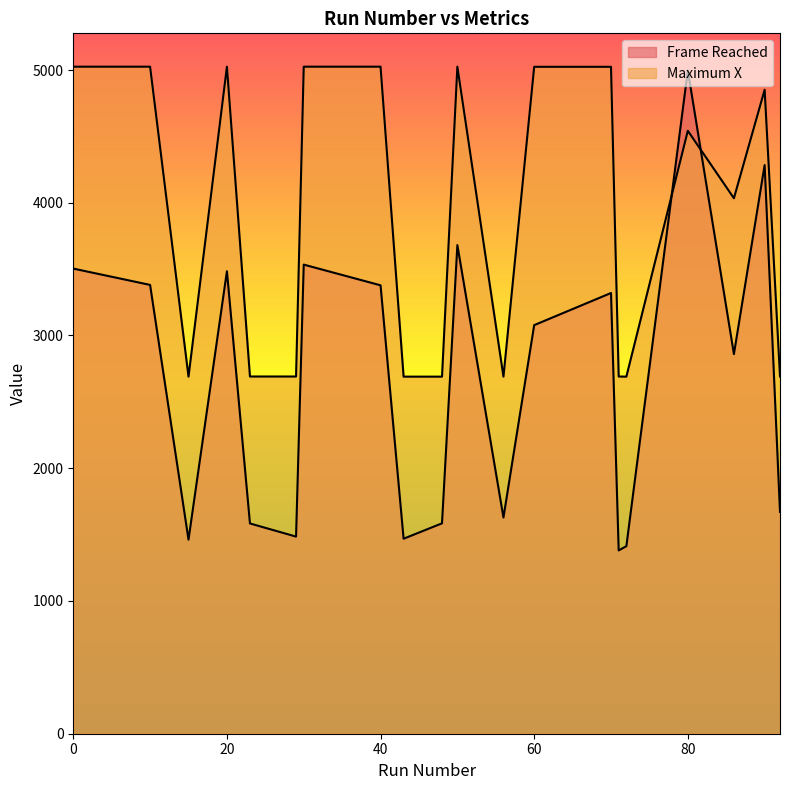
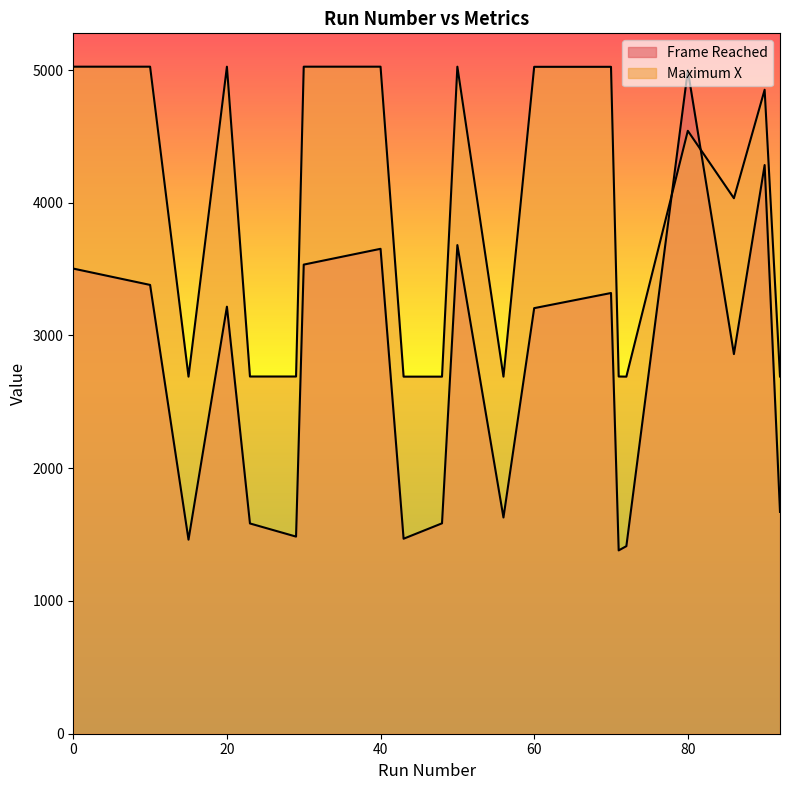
Frame Reached, 20: 3480 -> 3220
Frame Reached, 40: 3380 -> 3650
Frame Reached, 60: 3080 -> 3210
